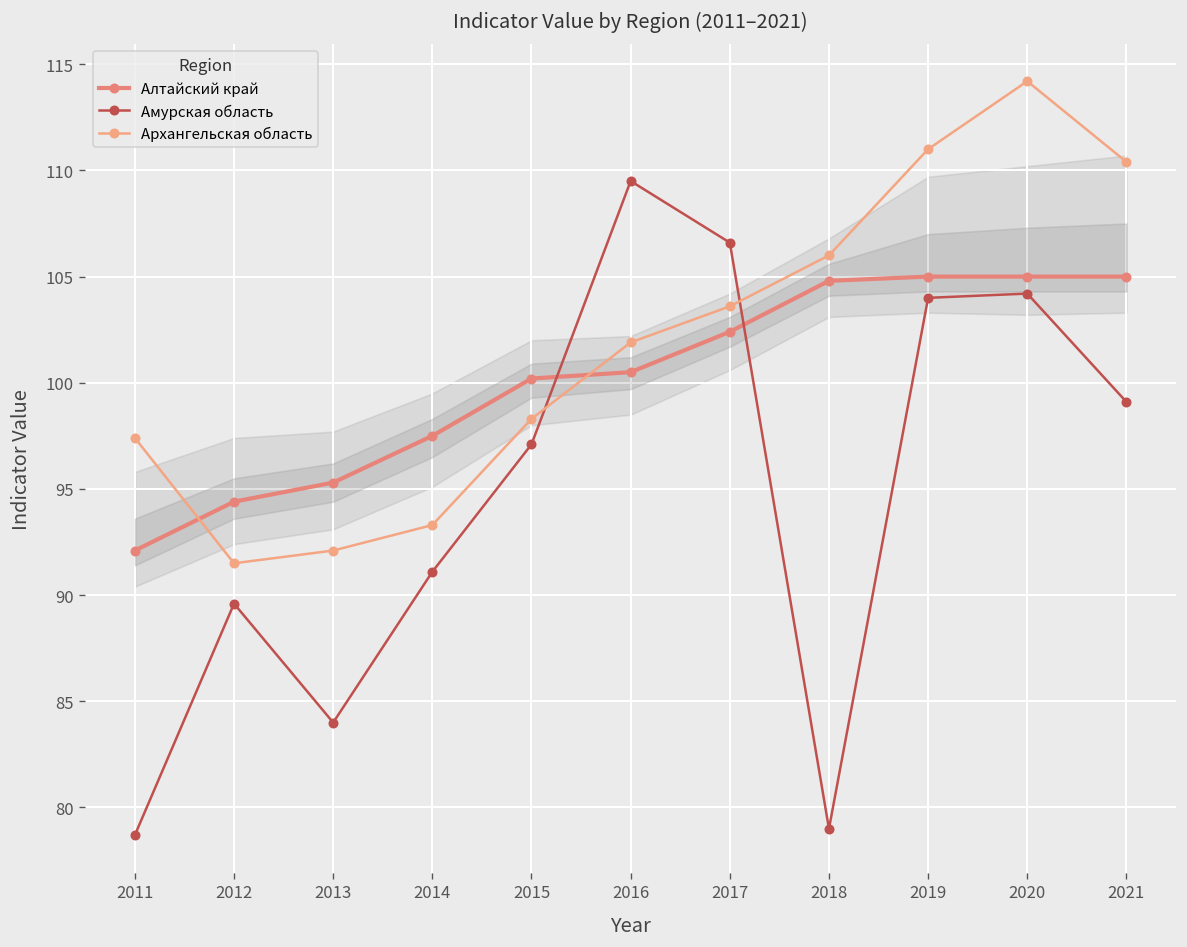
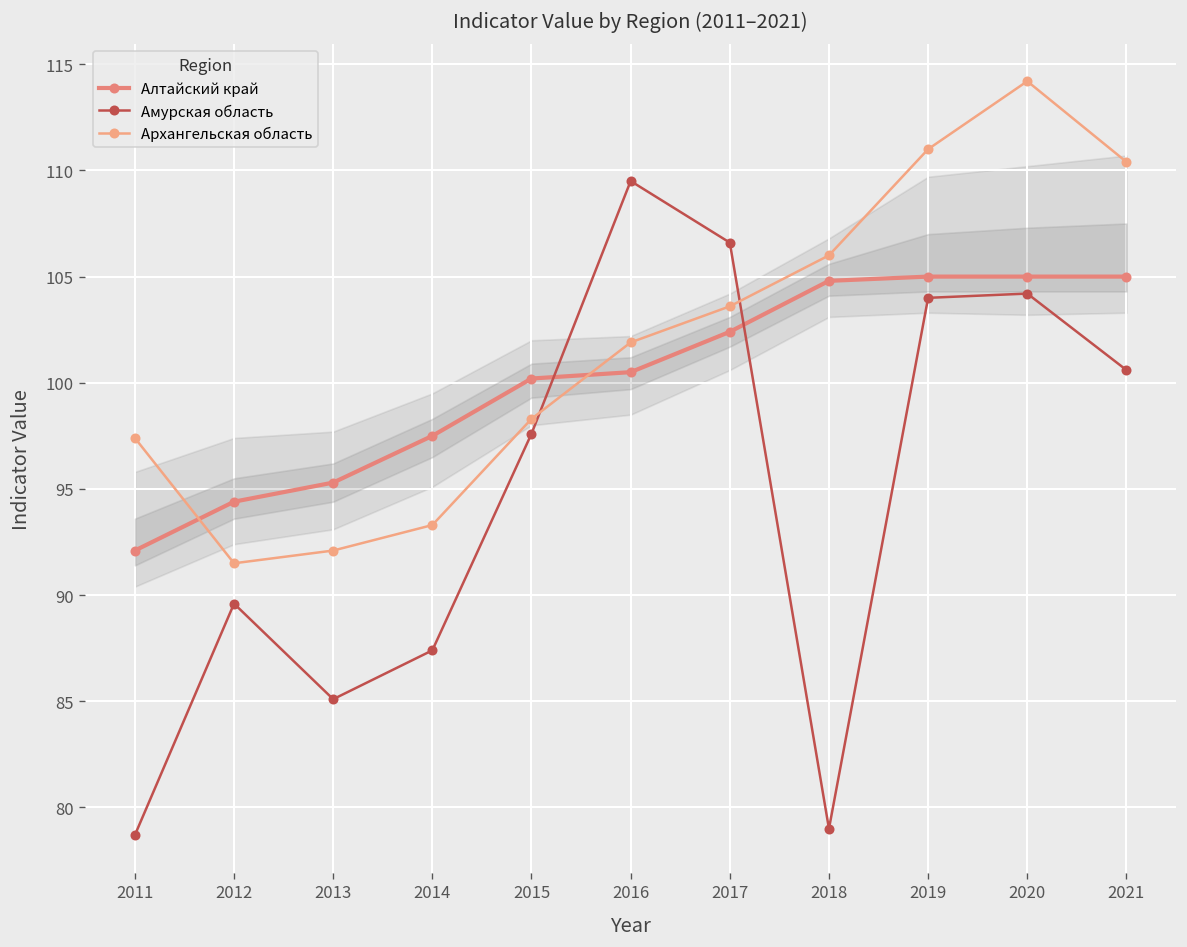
Амурская область, 2013: 84.0 -> 85.1
Амурская область, 2014: 91.1 -> 87.4
Амурская область, 2015: 97.1 -> 97.6
Амурская область, 2021: 99.1 -> 100.6
